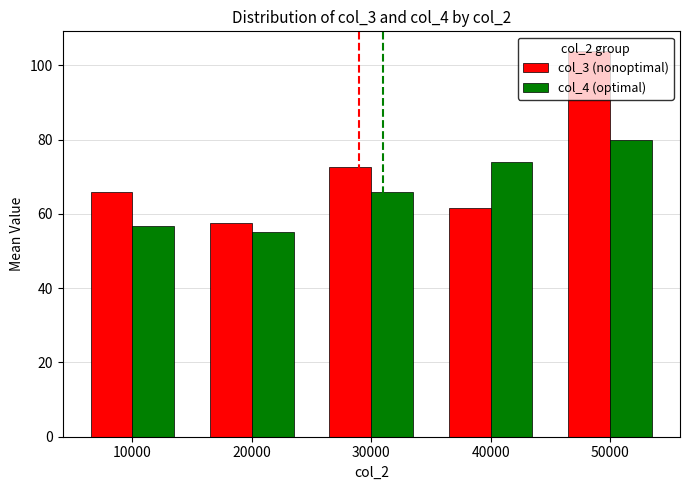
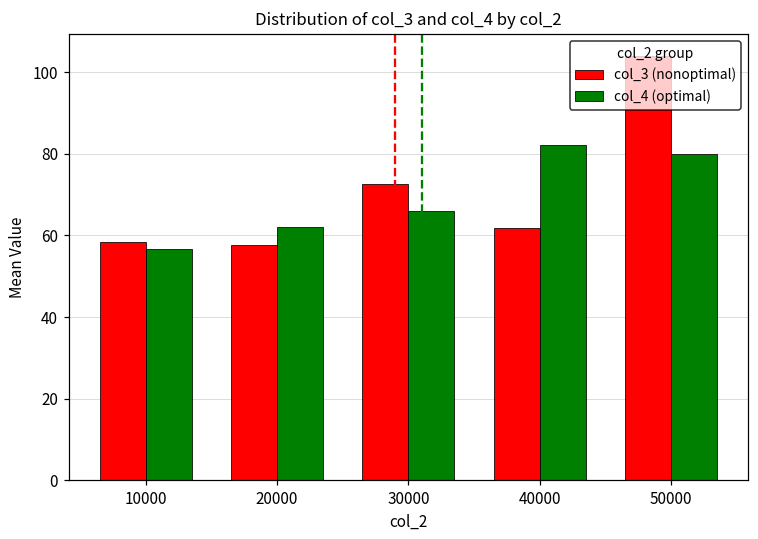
col_3 (nonoptimal), 10000: 66 -> 59
col_4 (optimal), 20000: 55 -> 62
col_4 (optimal), 40000: 74 -> 82
